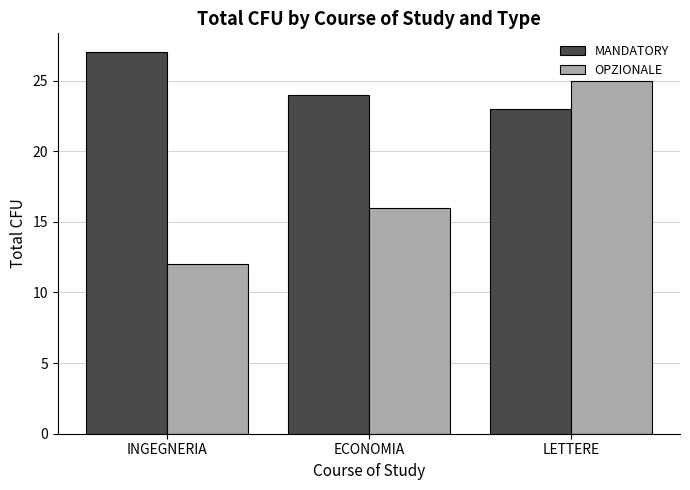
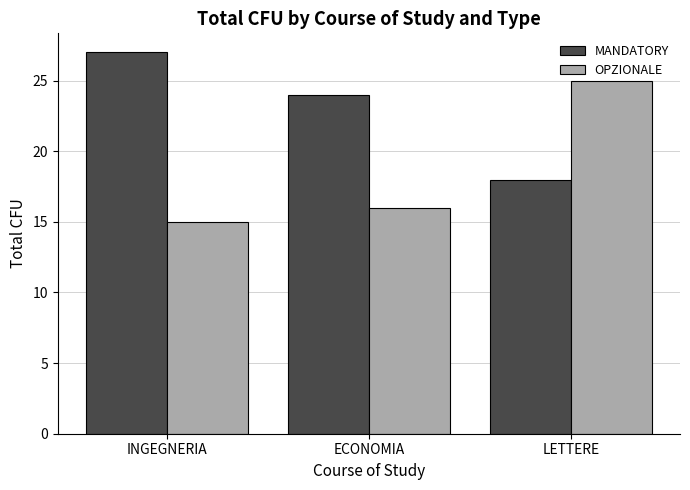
OPZIONALE, INGEGNERIA: 12 -> 15
MANDATORY, LETTERE: 23 -> 18
